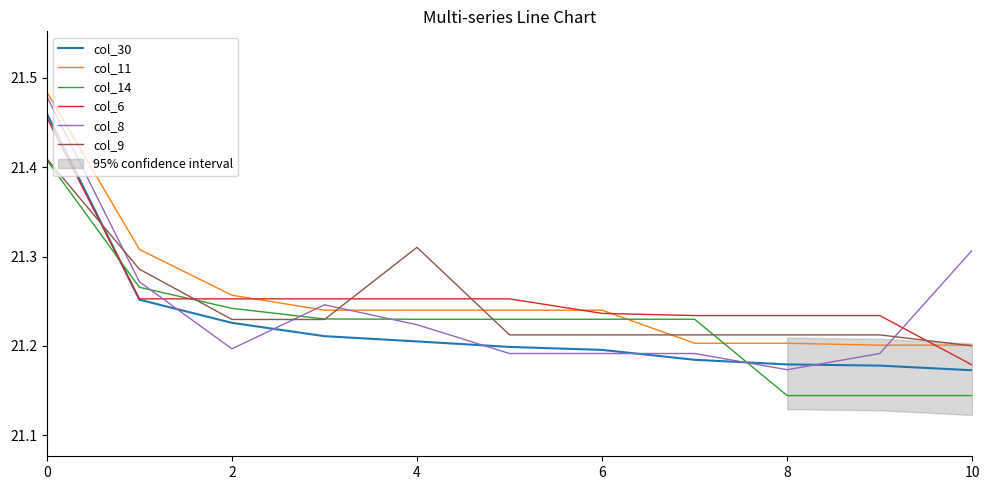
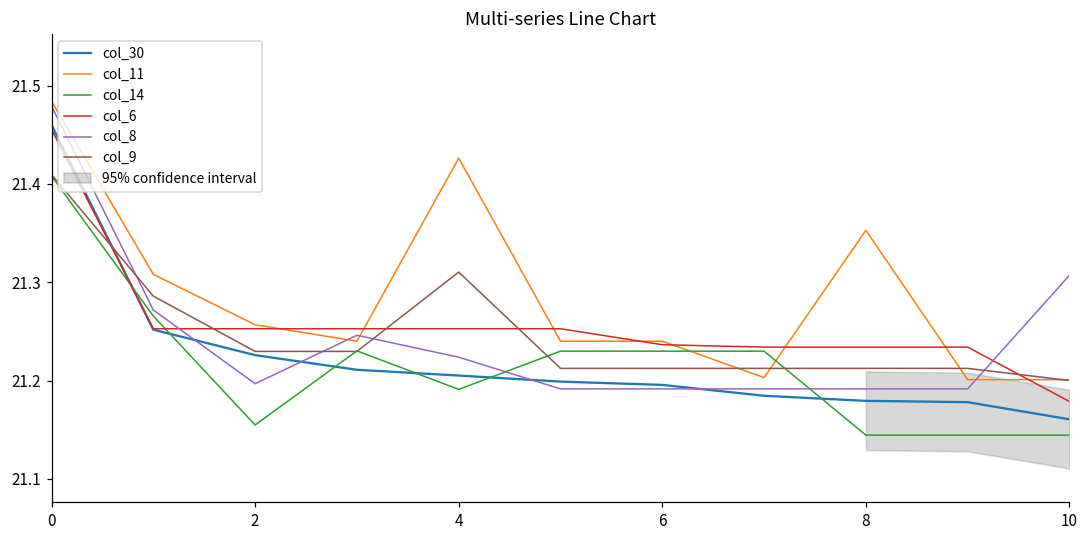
col_14, 2: 21.24 -> 21.15
col_11, 4: 21.24 -> 21.43
col_14, 4: 21.23 -> 21.19
col_11, 8: 21.20 -> 21.35
col_8, 8: 21.17 -> 21.19
col_30, 10: 21.17 -> 21.16
